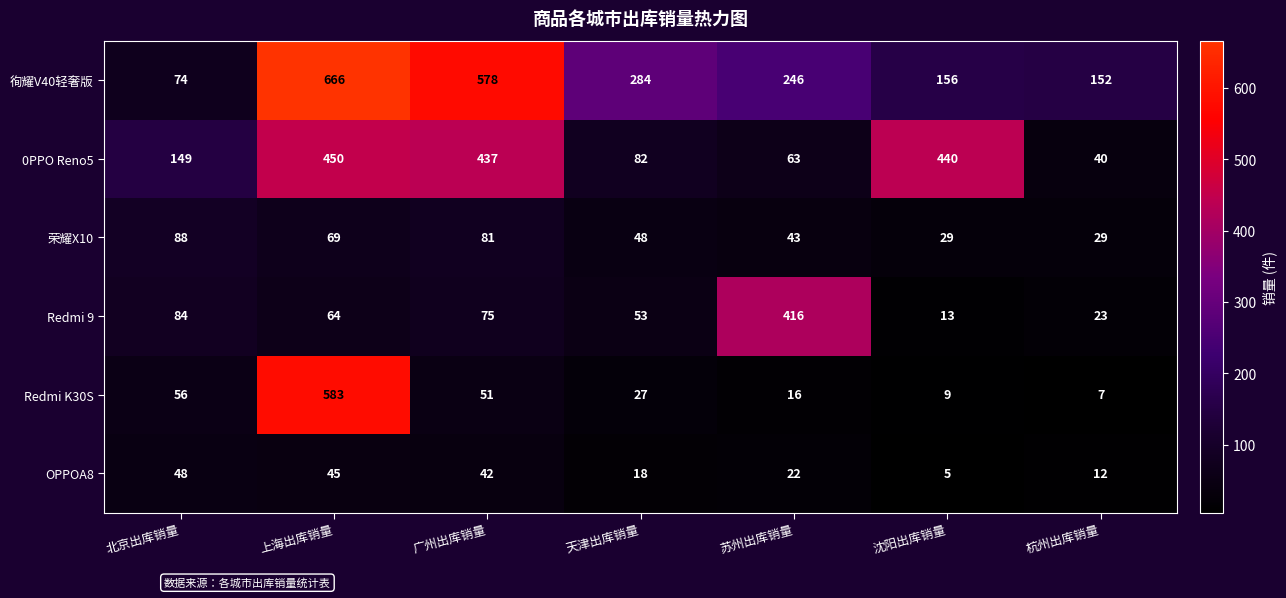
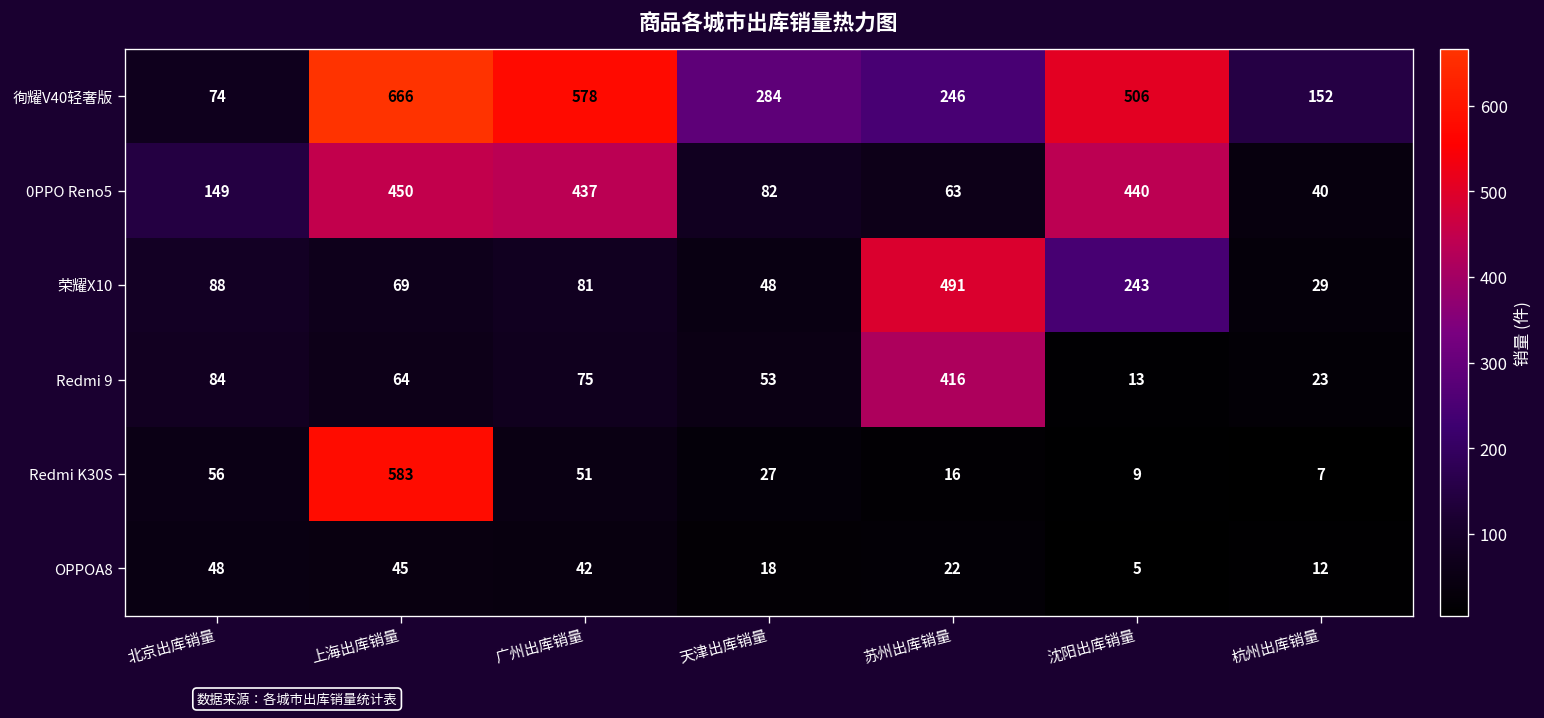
徇耀V40轻奢版, 沈阳出库销量: 156 -> 506
荣耀X10, 苏州出库销量: 43 -> 491
荣耀X10, 沈阳出库销量: 29 -> 243
